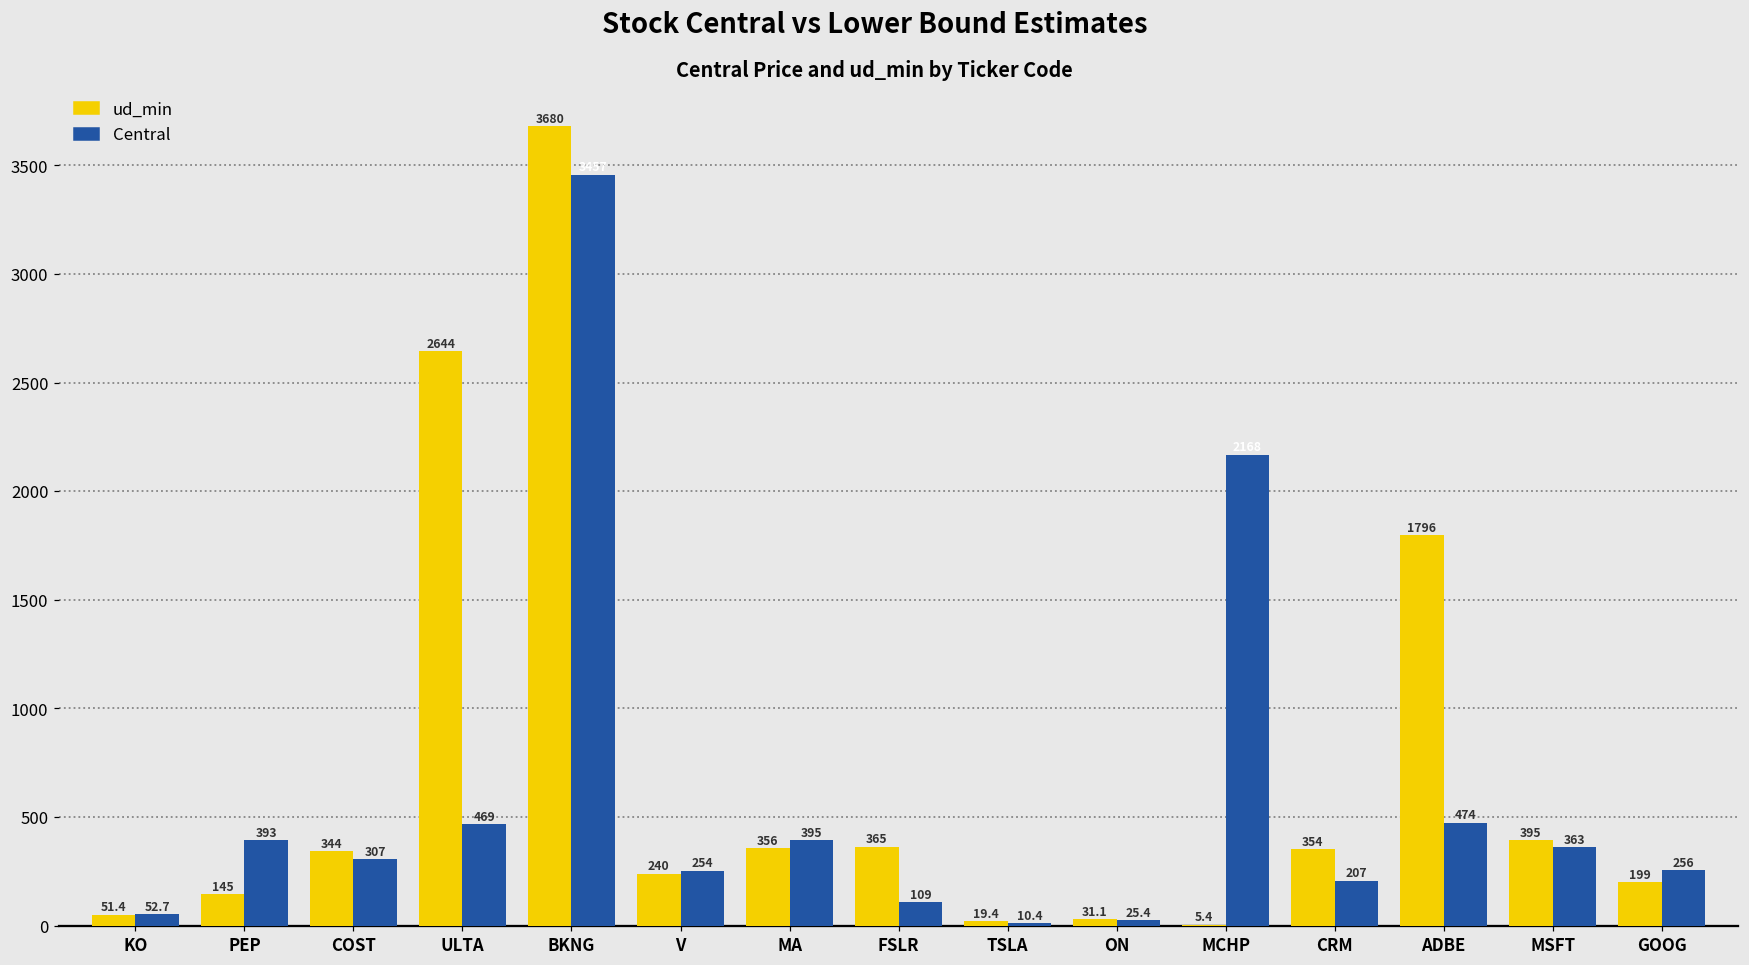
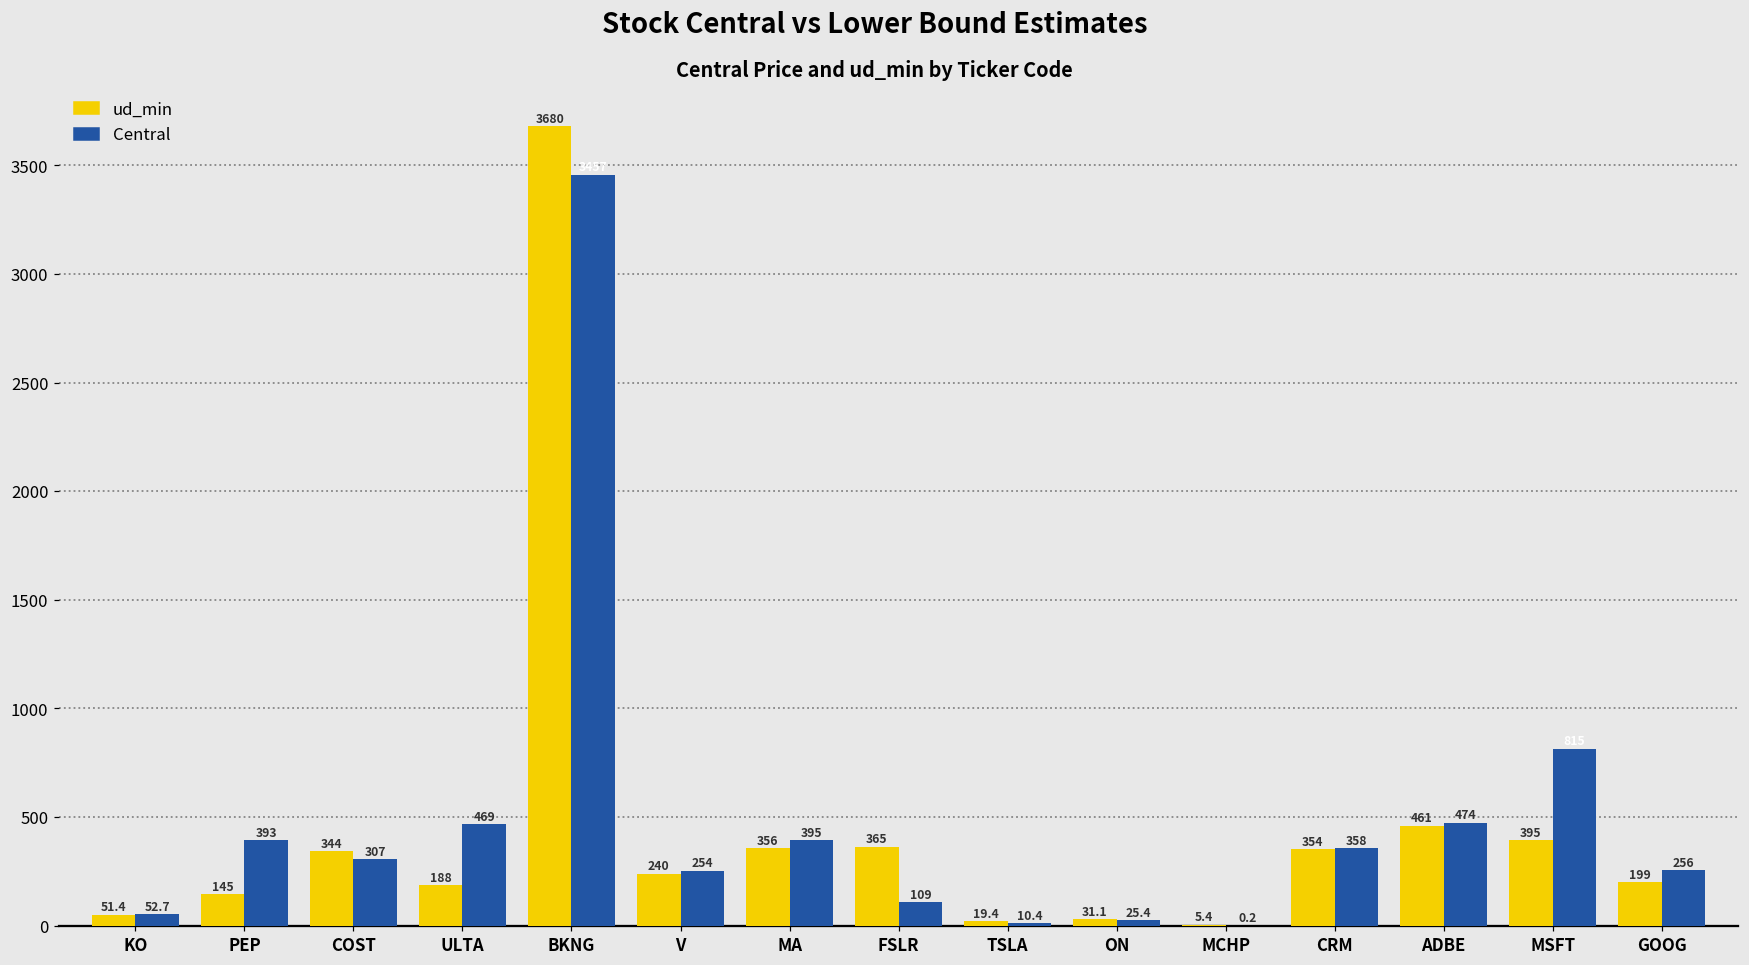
ud_min, ULTA: 2644 -> 188
Central, MCHP: 2170 -> 0
Central, CRM: 207 -> 358
ud_min, ADBE: 1796 -> 461
Central, MSFT: 360 -> 820
